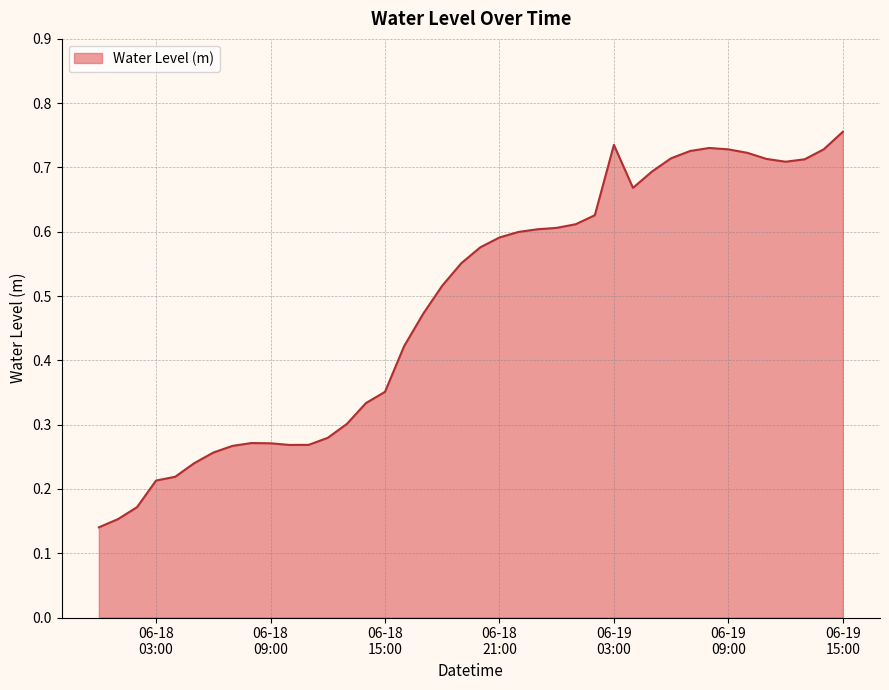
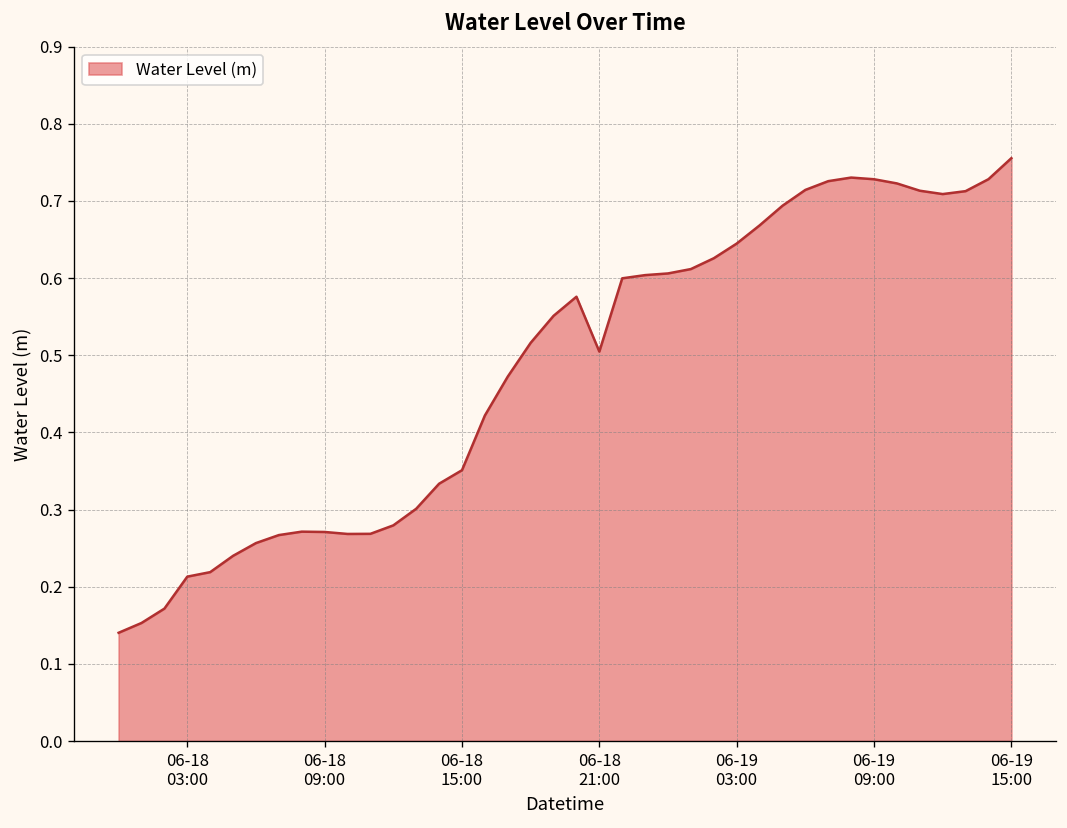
06-18 21:00: 0.59 -> 0.50
06-19 03:00: 0.74 -> 0.64
